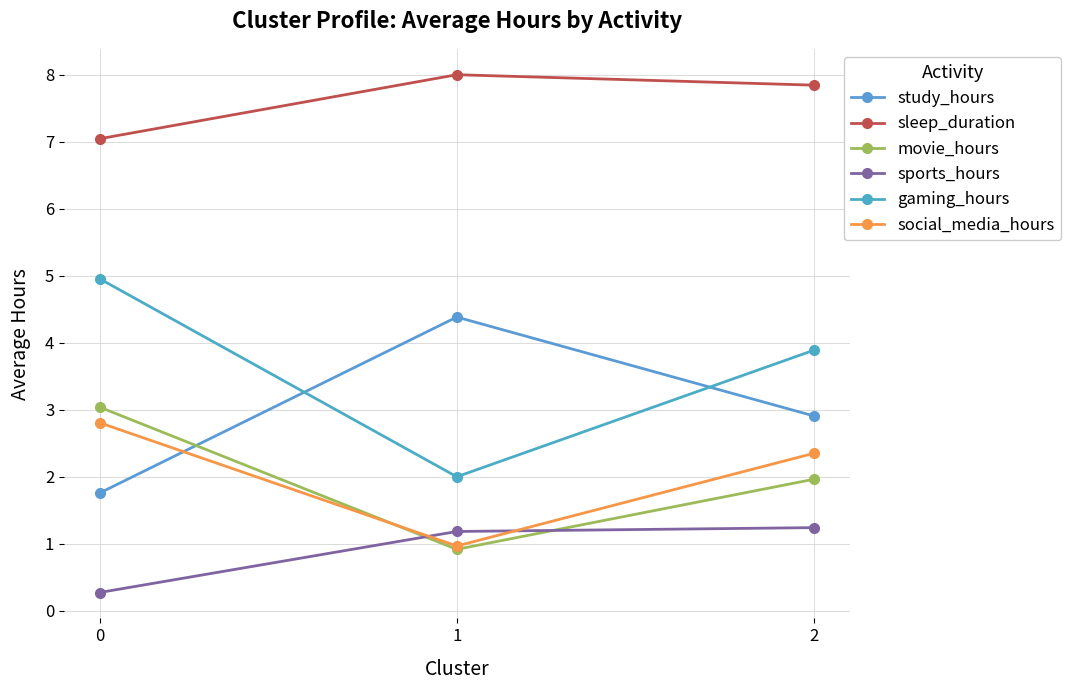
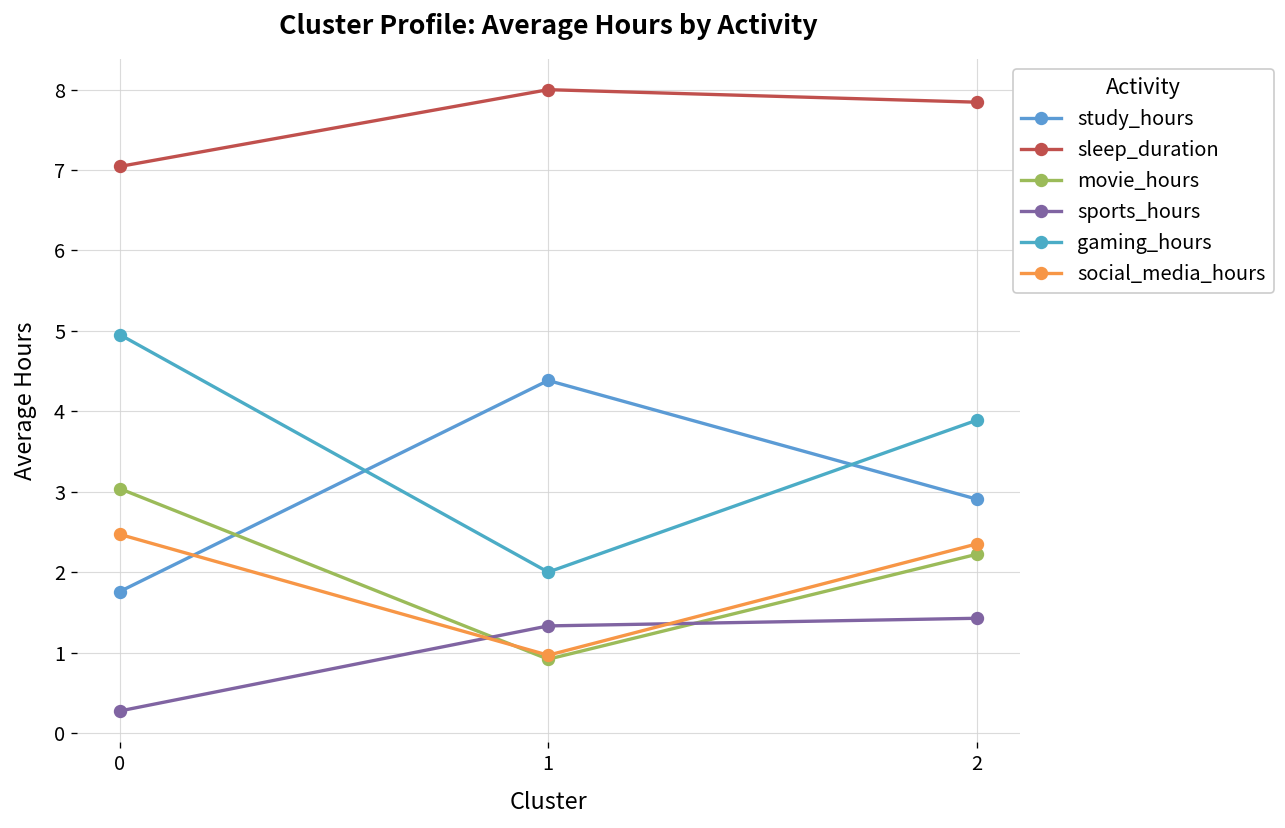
social_media_hours, 0: 2.8 -> 2.5
sports_hours, 1: 1.2 -> 1.3
movie_hours, 2: 2.0 -> 2.2
sports_hours, 2: 1.2 -> 1.4
